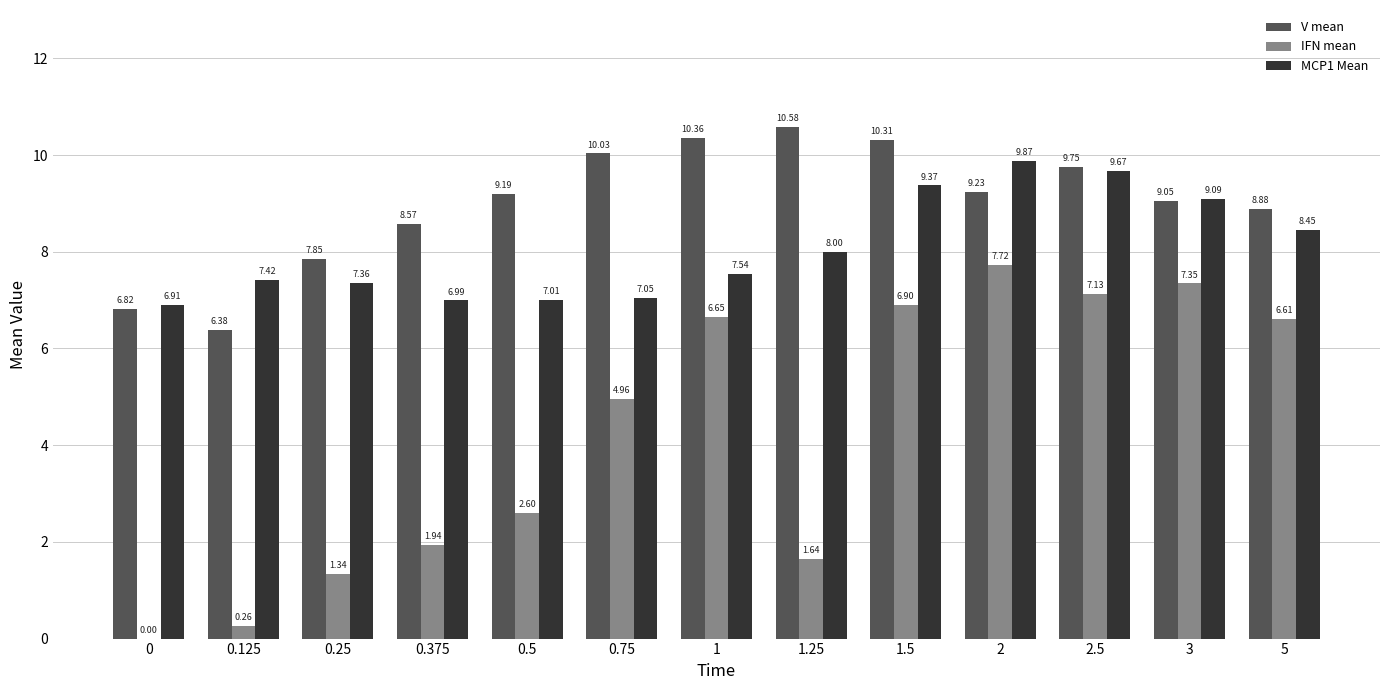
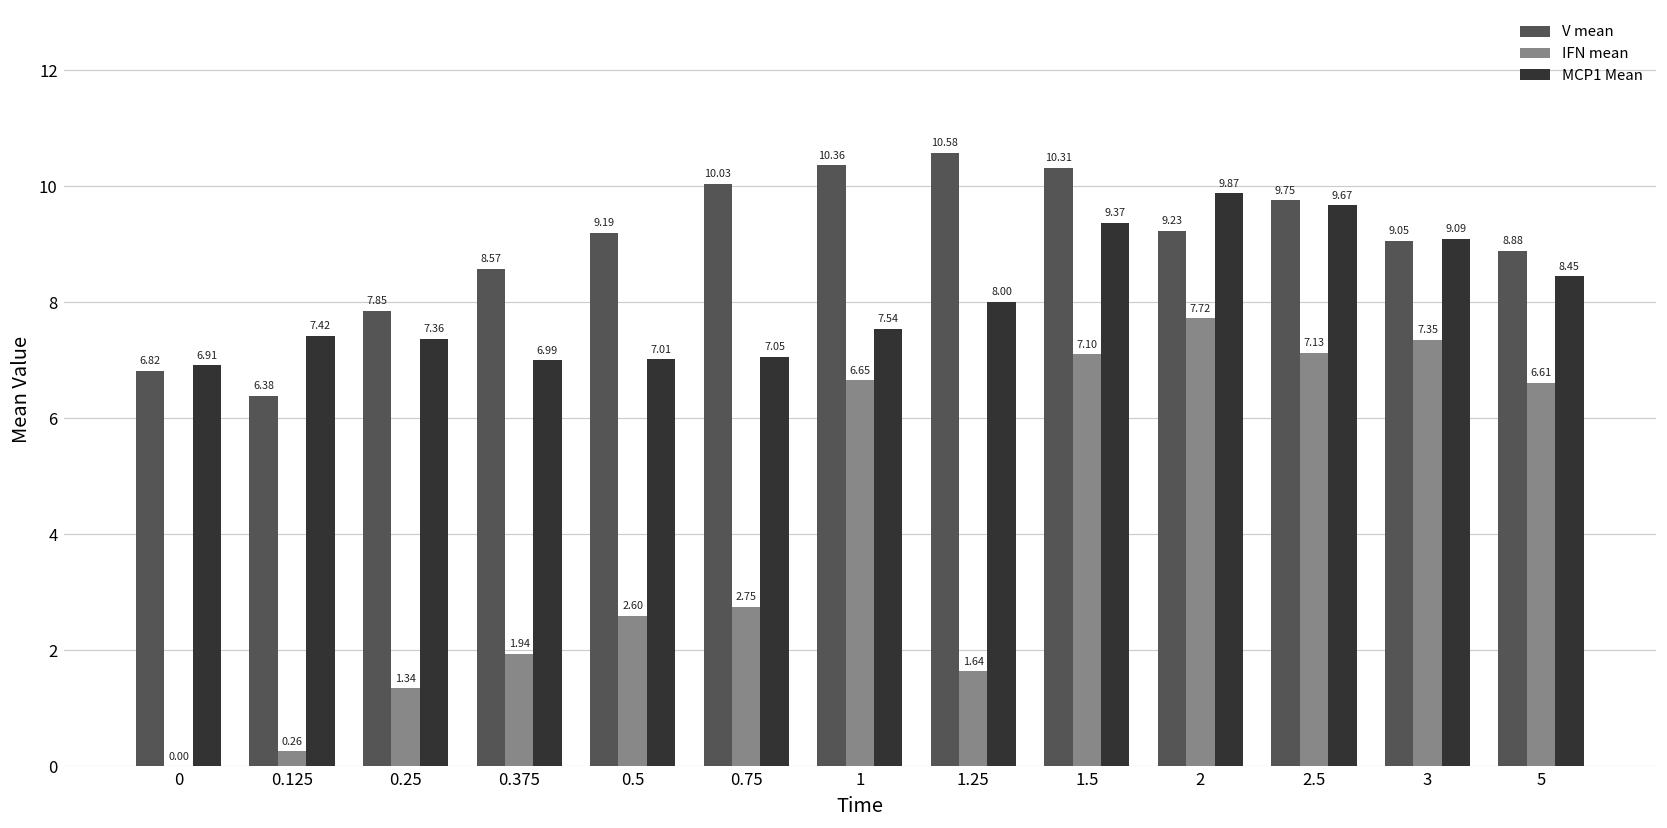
IFN mean, 0.75: 4.96 -> 2.75
IFN mean, 1.5: 6.90 -> 7.10
